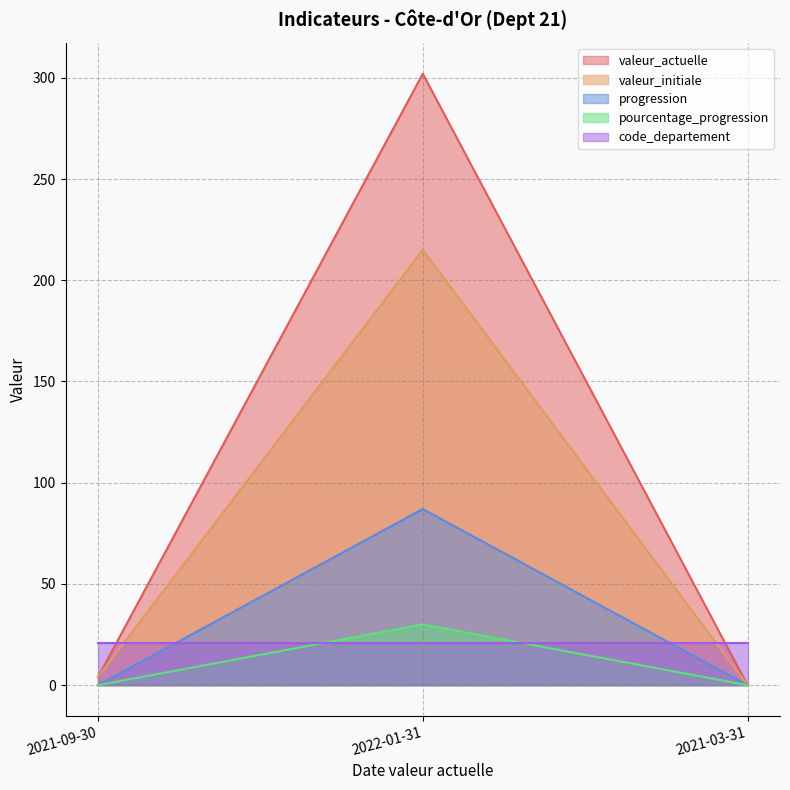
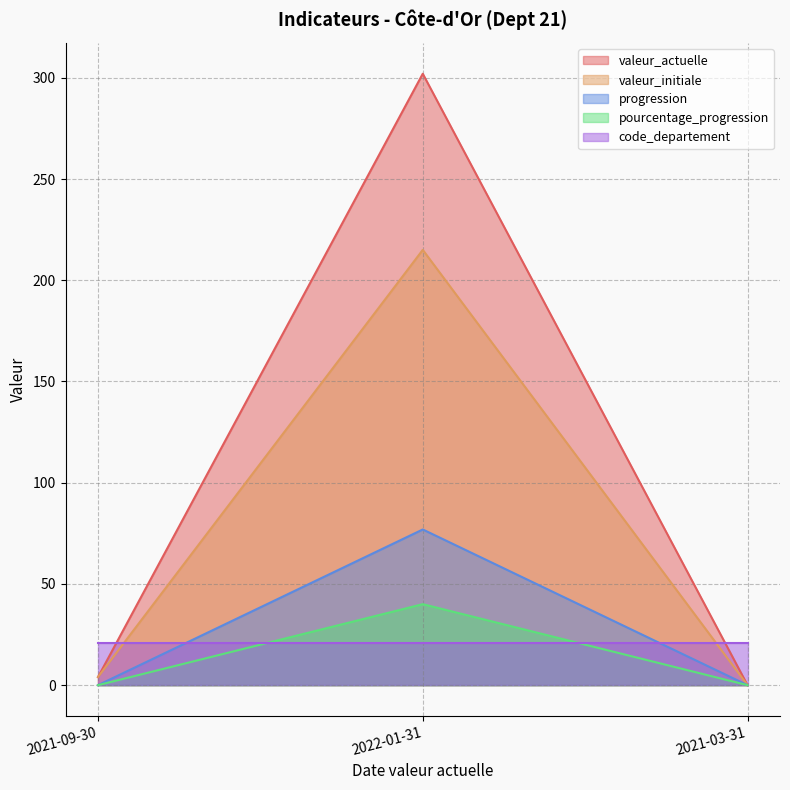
progression, 2022-01-31: 87 -> 77
pourcentage_progression, 2022-01-31: 30 -> 40
